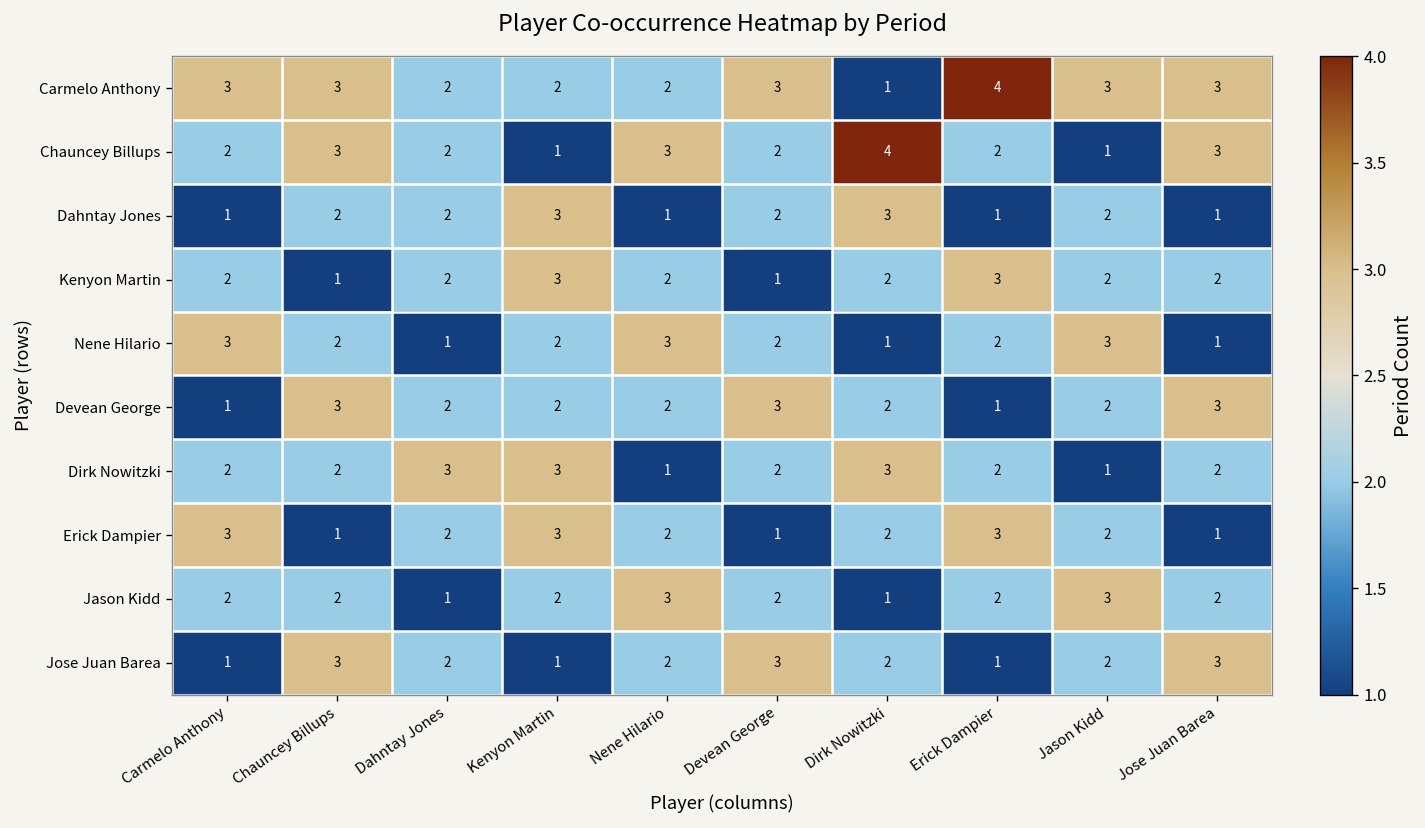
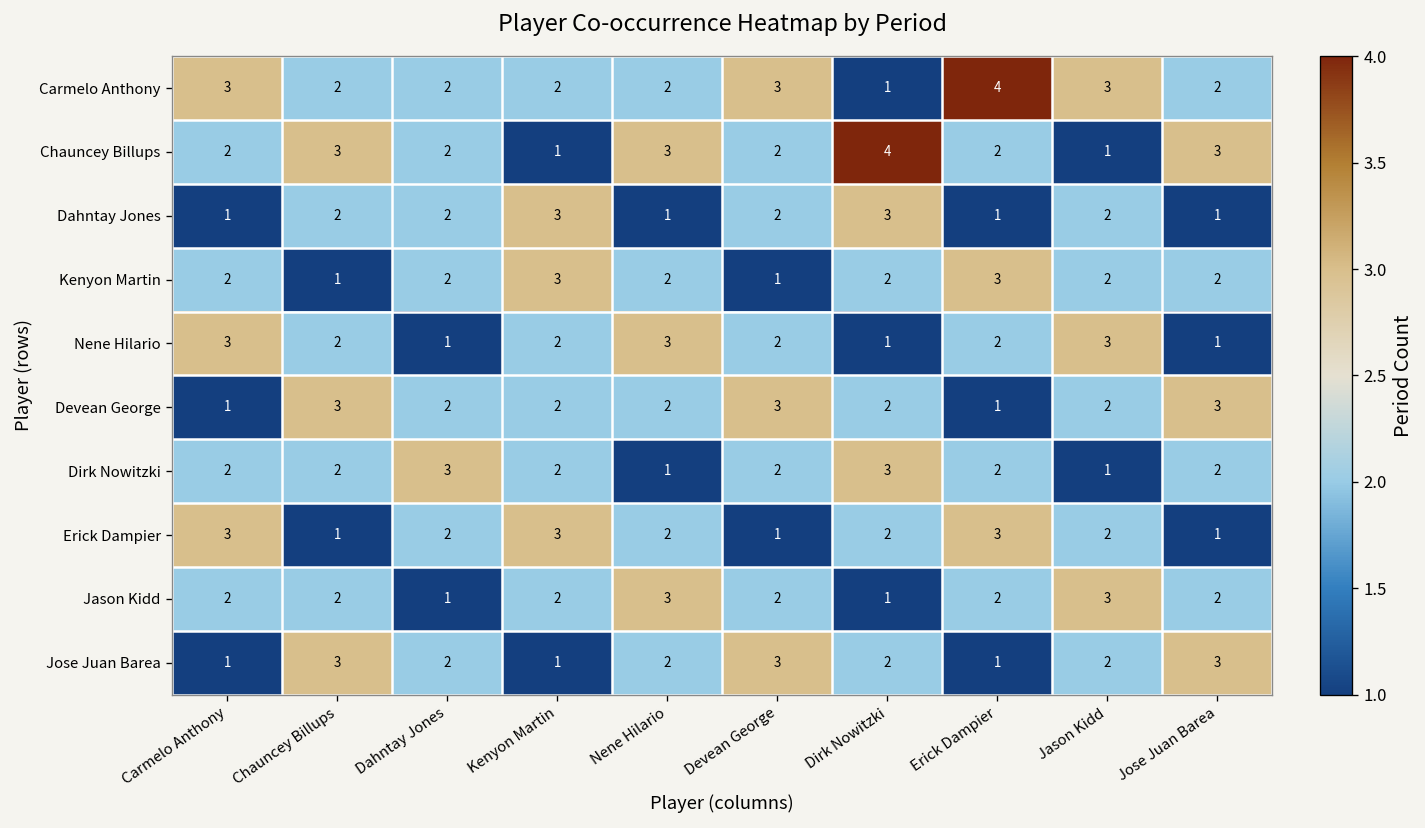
Carmelo Anthony, Chauncey Billups: 3 -> 2
Carmelo Anthony, Jose Juan Barea: 3 -> 2
Dirk Nowitzki, Kenyon Martin: 3 -> 2
